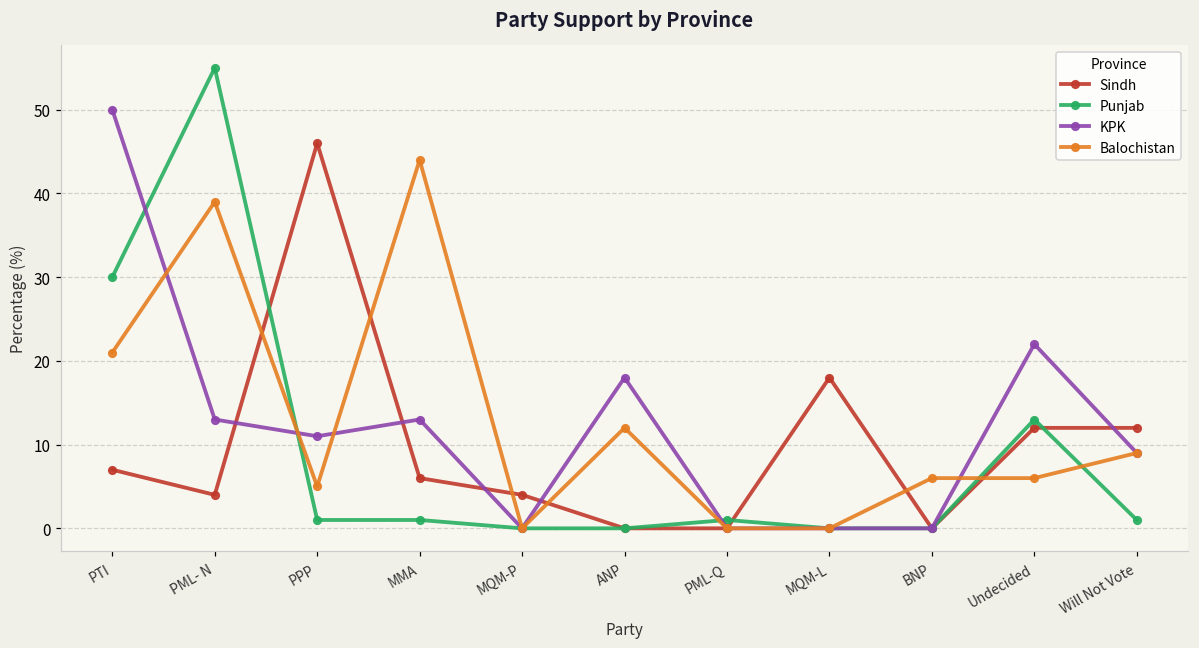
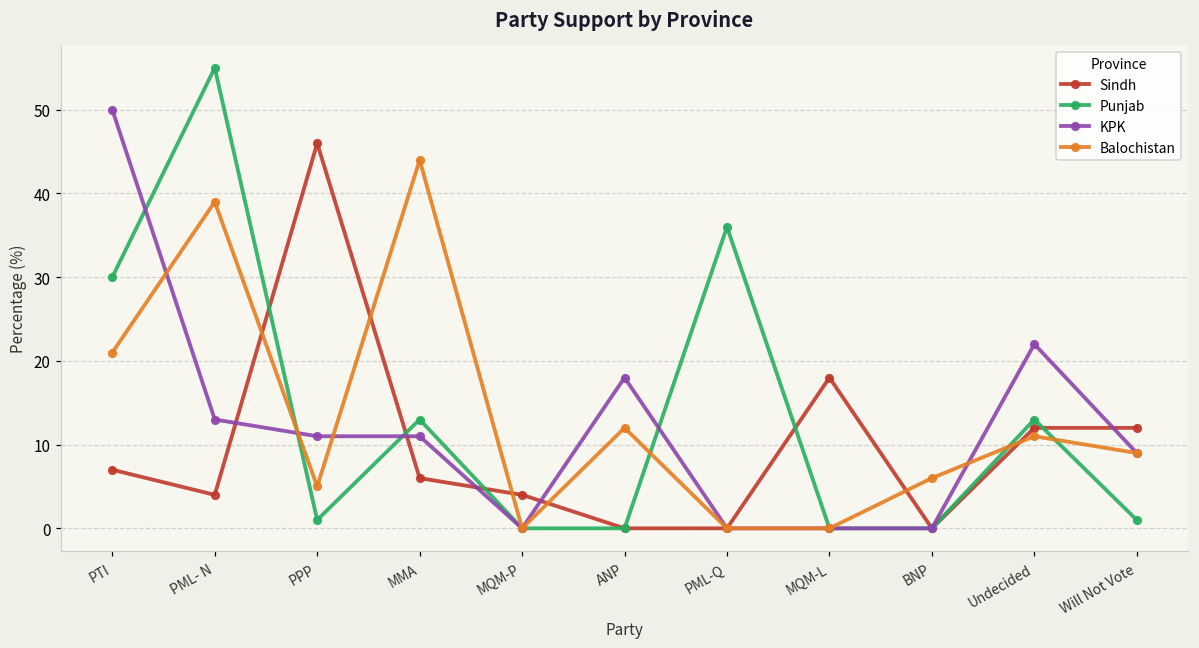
Punjab, MMA: 1 -> 13
KPK, MMA: 13 -> 11
Punjab, PML-Q: 1 -> 36
Balochistan, Undecided: 6 -> 11
